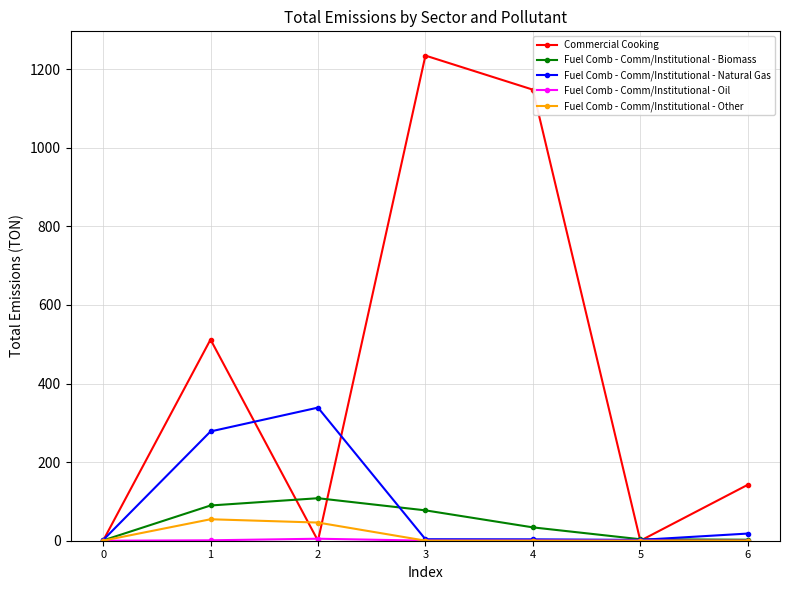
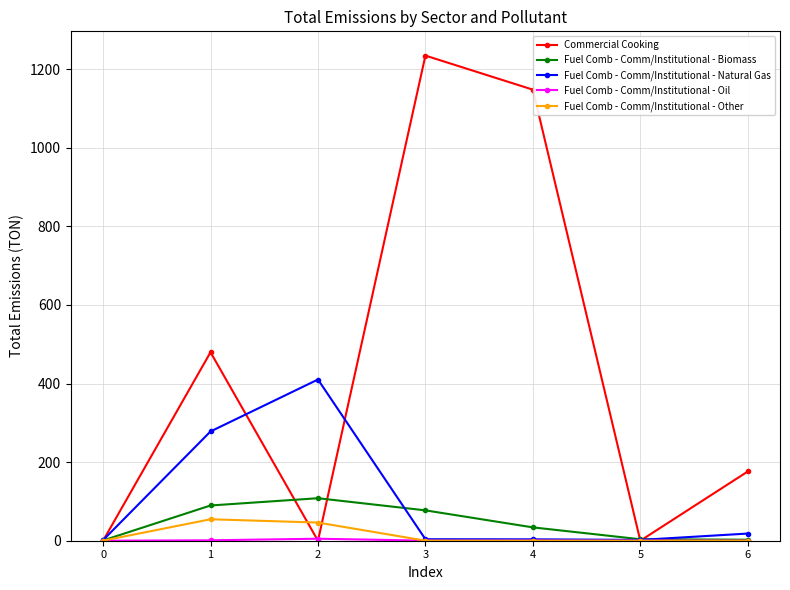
Commercial Cooking, 1: 510 -> 480
Fuel Comb - Comm/Institutional - Natural Gas, 2: 340 -> 410
Commercial Cooking, 6: 140 -> 180
